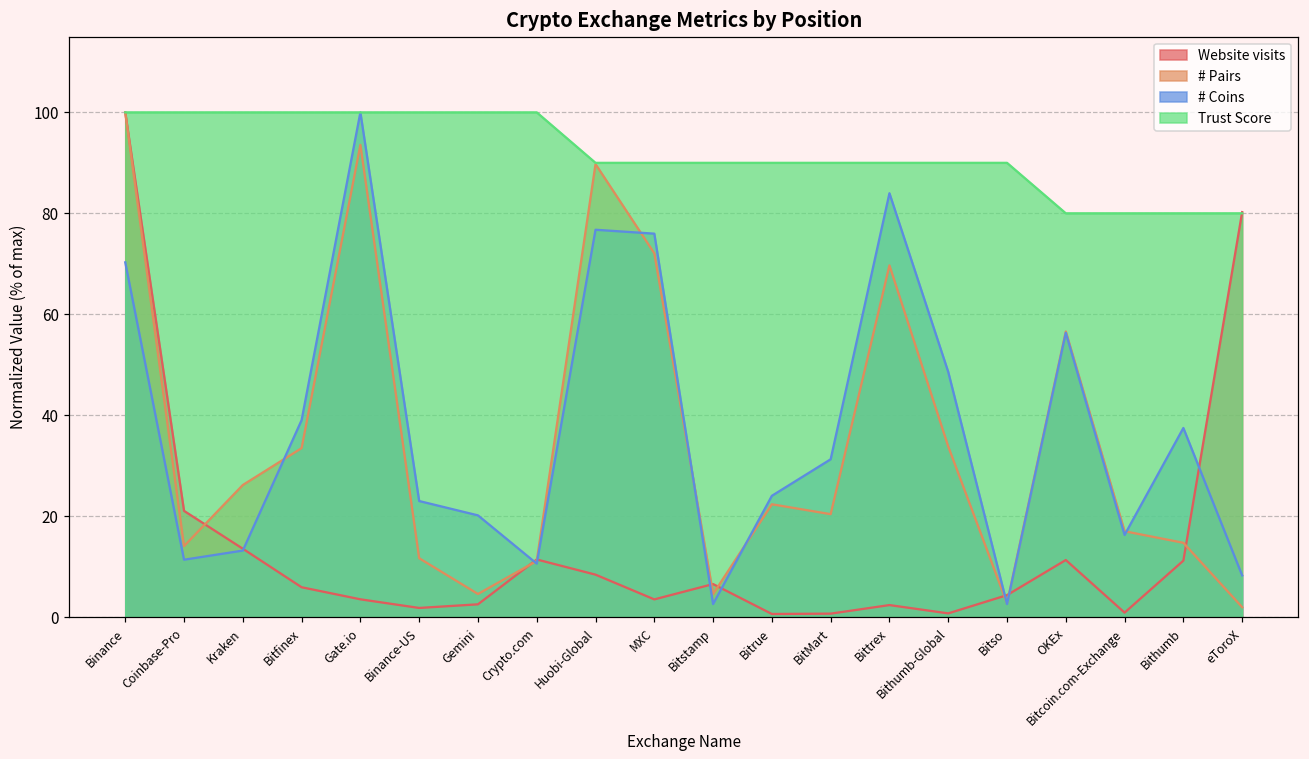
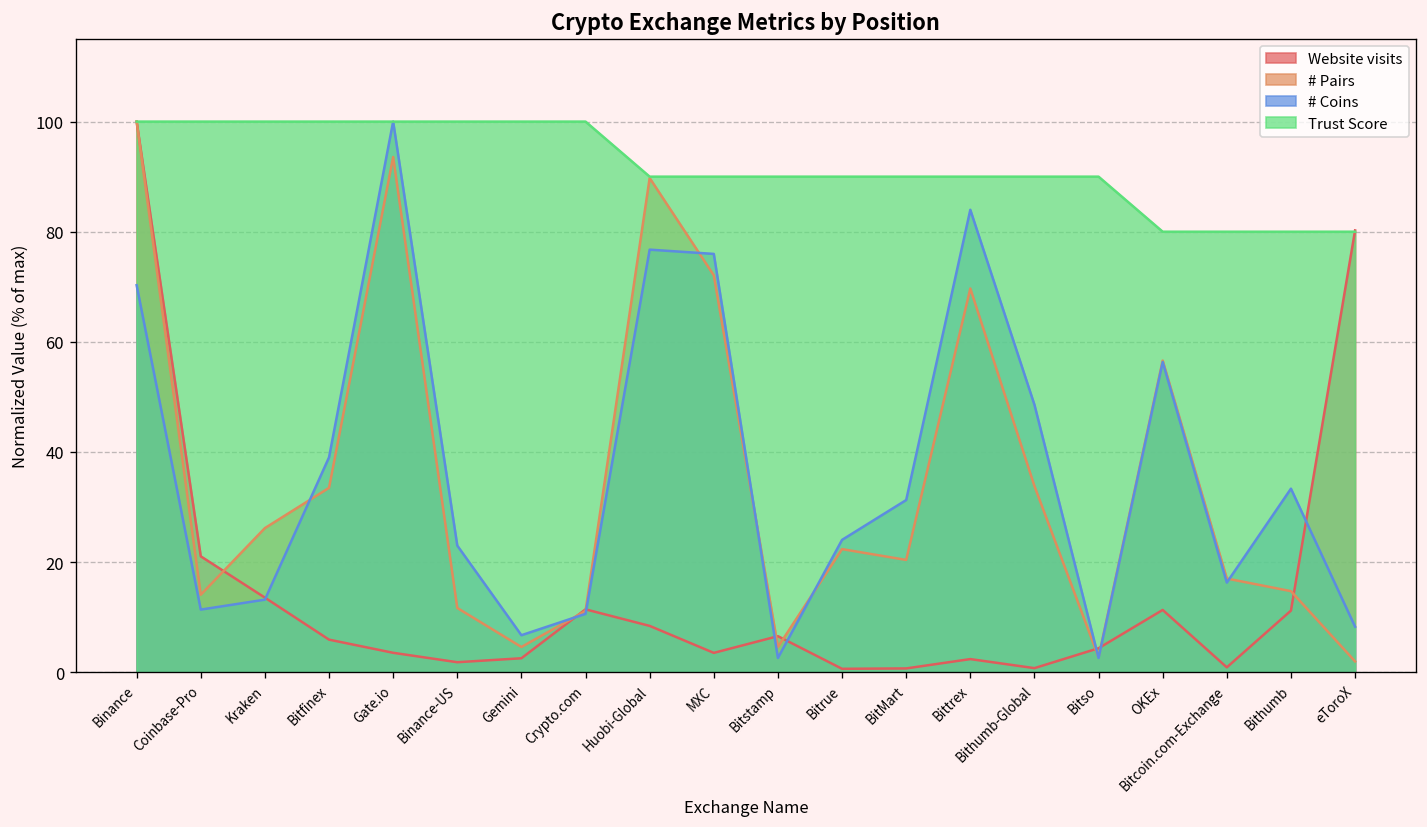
# Coins, Gemini: 20 -> 7
# Coins, Bithumb: 37 -> 33
